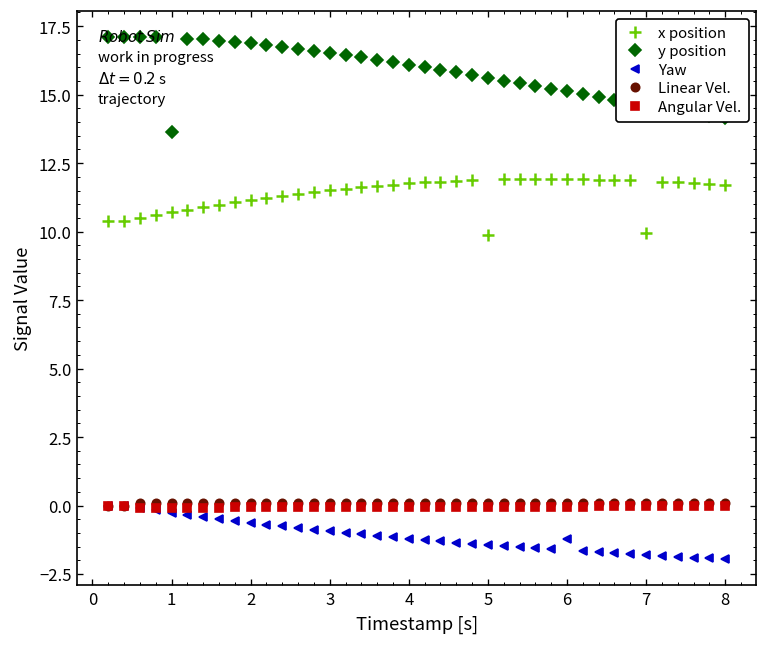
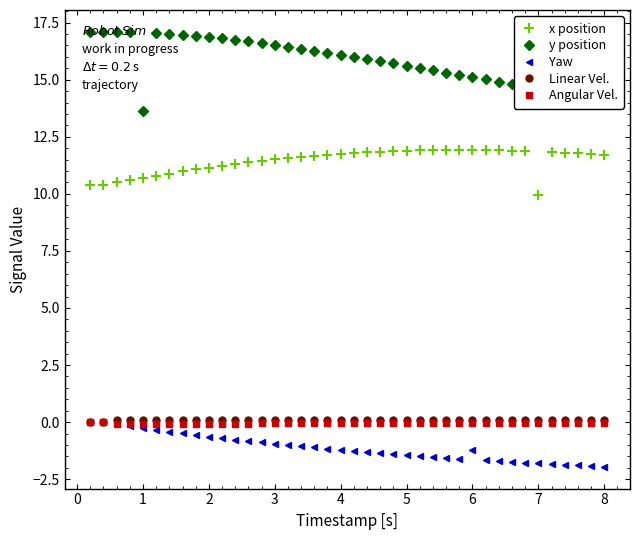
x position, 5: 9.9 -> 11.9
